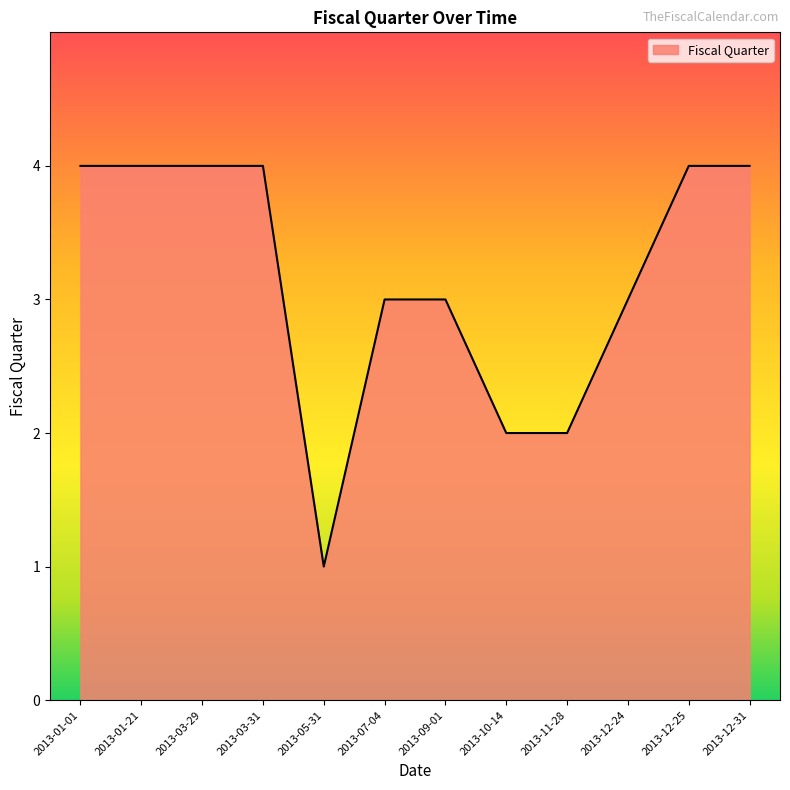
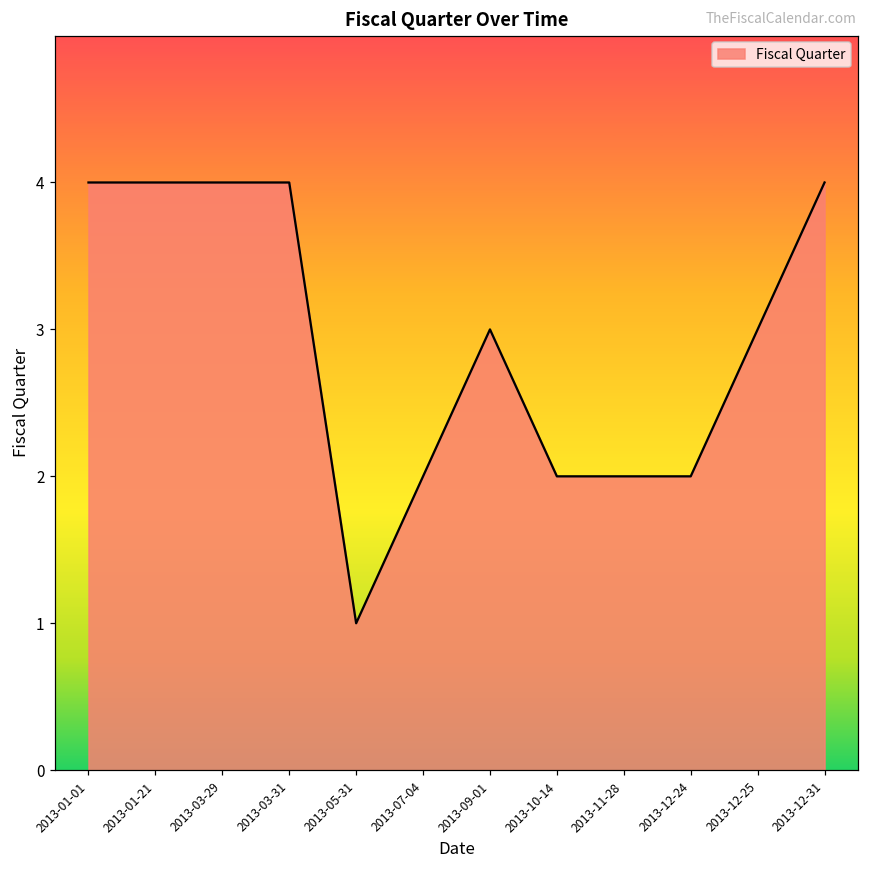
2013-07-04: 3 -> 2
2013-12-24: 3 -> 2
2013-12-25: 4 -> 3
